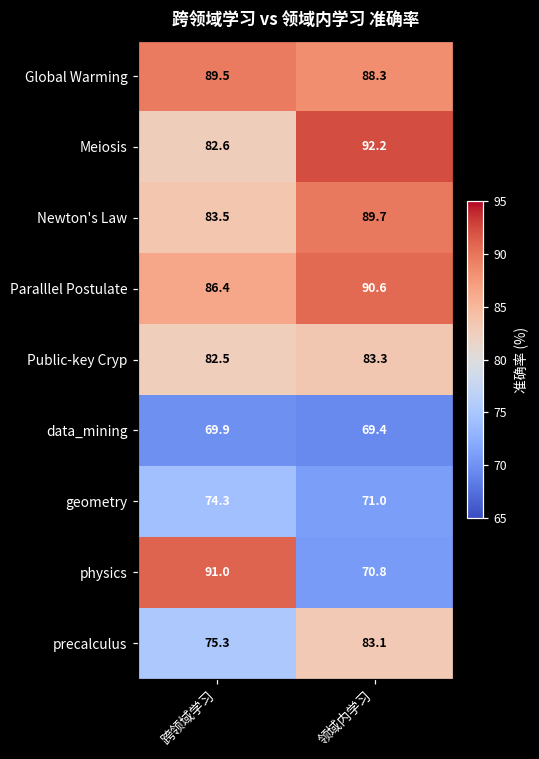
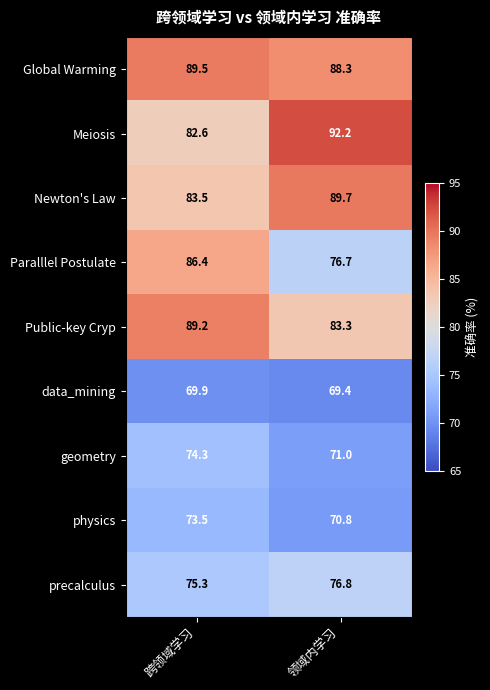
Paralllel Postulate, 领域内学习: 90.6 -> 76.7
Public-key Cryp, 跨领域学习: 82.5 -> 89.2
physics, 跨领域学习: 91.0 -> 73.5
precalculus, 领域内学习: 83.1 -> 76.8
